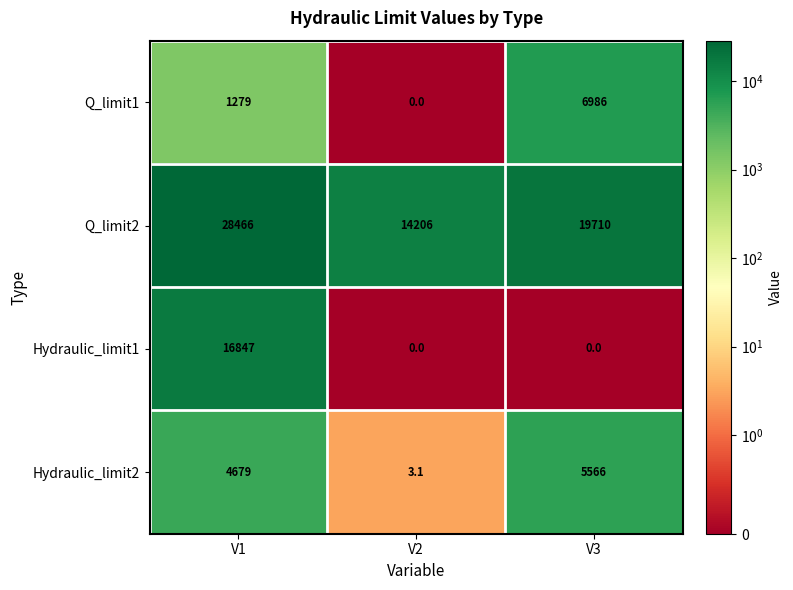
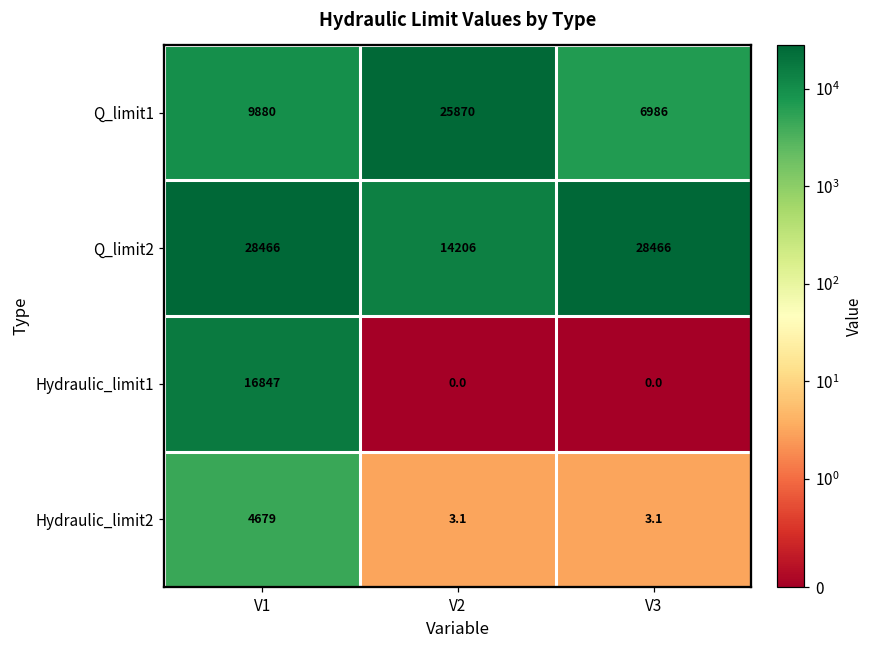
Q_limit1, V1: 1279 -> 9880
Q_limit1, V2: 0.0 -> 25870
Q_limit2, V3: 19710 -> 28466
Hydraulic_limit2, V3: 5566 -> 3.1
